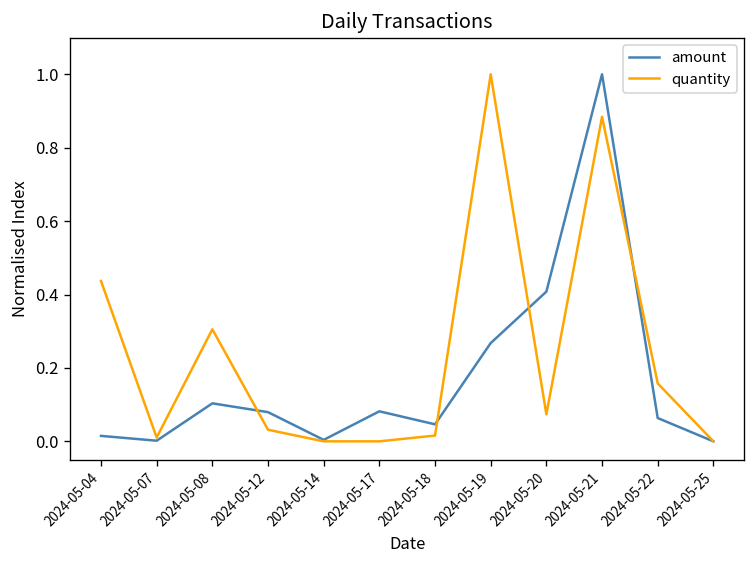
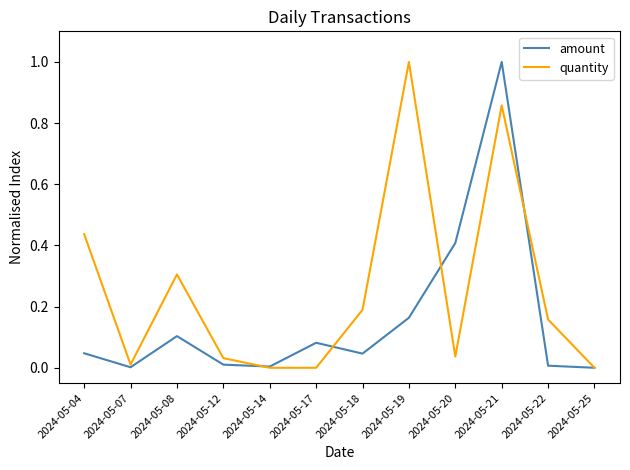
amount, 2024-05-04: 0.01 -> 0.05
amount, 2024-05-12: 0.08 -> 0.01
quantity, 2024-05-18: 0.02 -> 0.19
amount, 2024-05-19: 0.27 -> 0.16
quantity, 2024-05-20: 0.07 -> 0.04
quantity, 2024-05-21: 0.88 -> 0.86
amount, 2024-05-22: 0.06 -> 0.01
